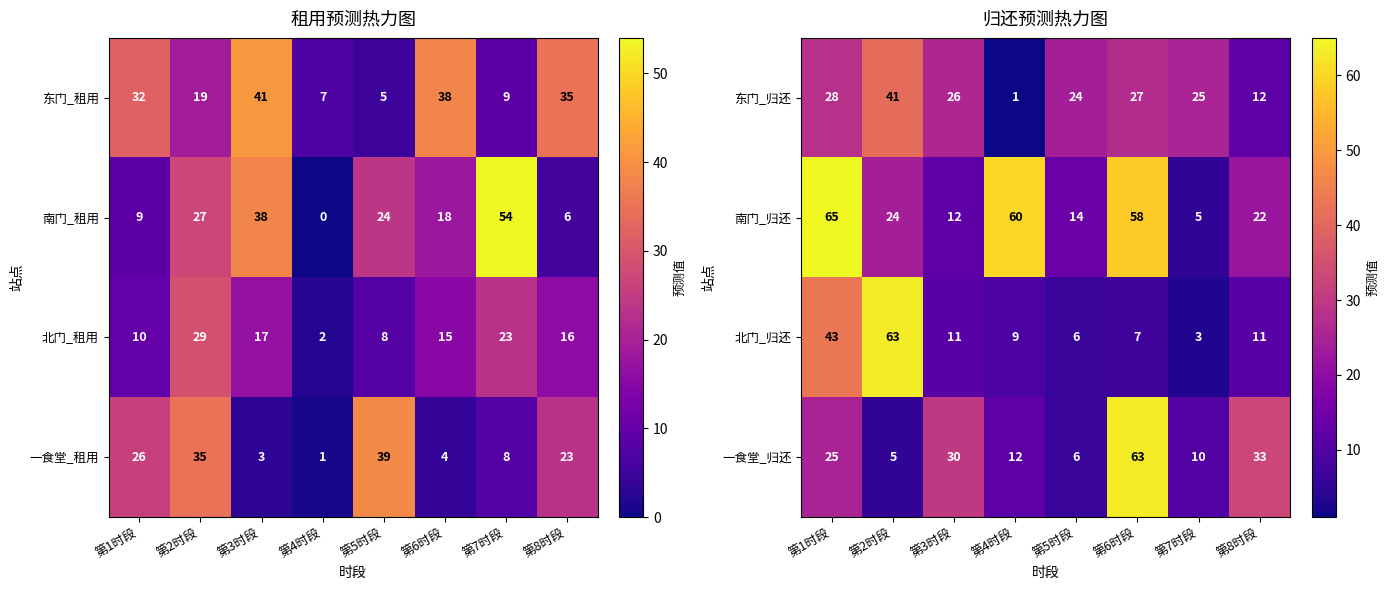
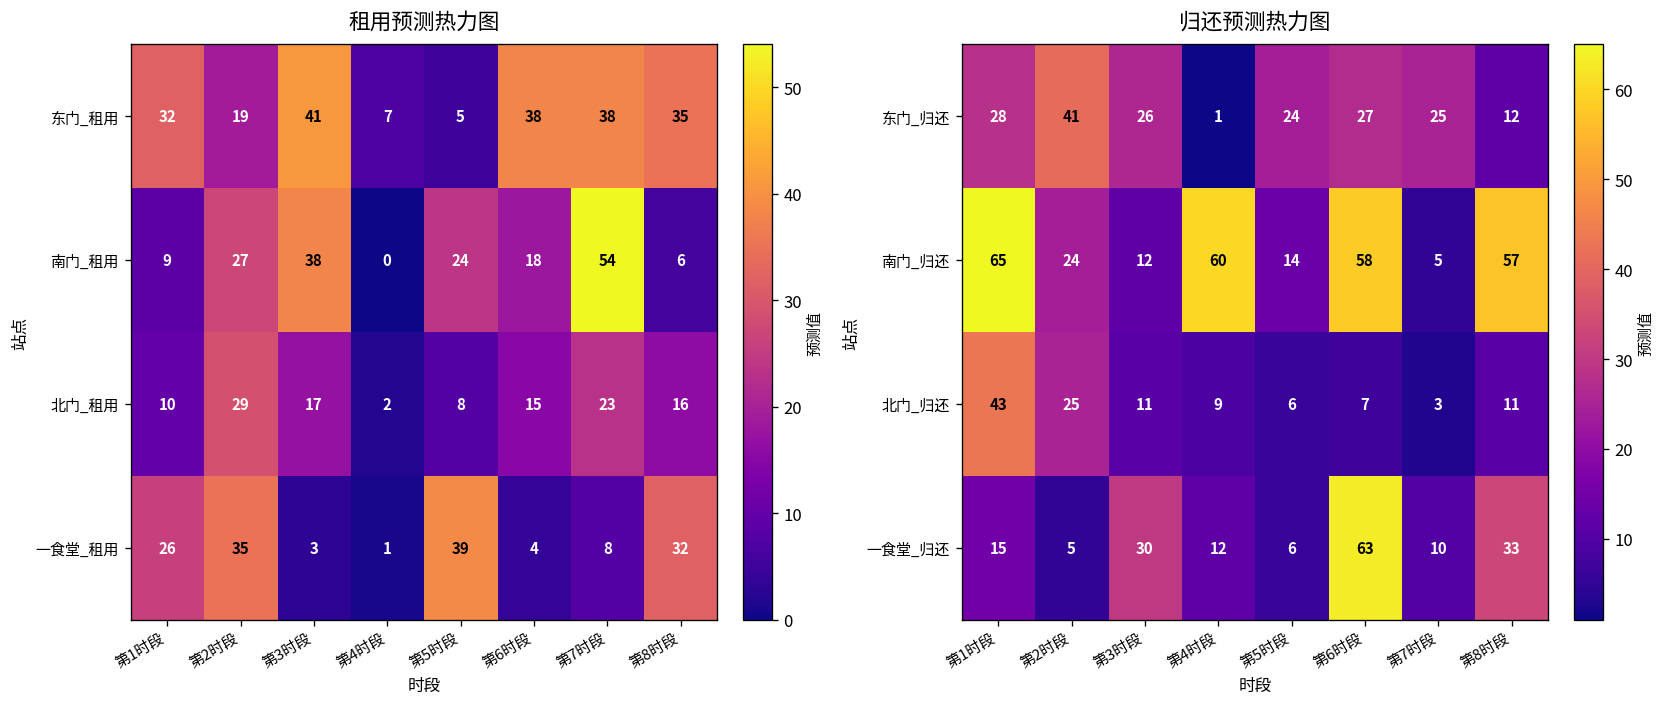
租用预测热力图, 东门_租用, 第7时段: 9 -> 38
租用预测热力图, 一食堂_租用, 第8时段: 23 -> 32
归还预测热力图, 南门_归还, 第8时段: 22 -> 57
归还预测热力图, 北门_归还, 第2时段: 63 -> 25
归还预测热力图, 一食堂_归还, 第1时段: 25 -> 15
